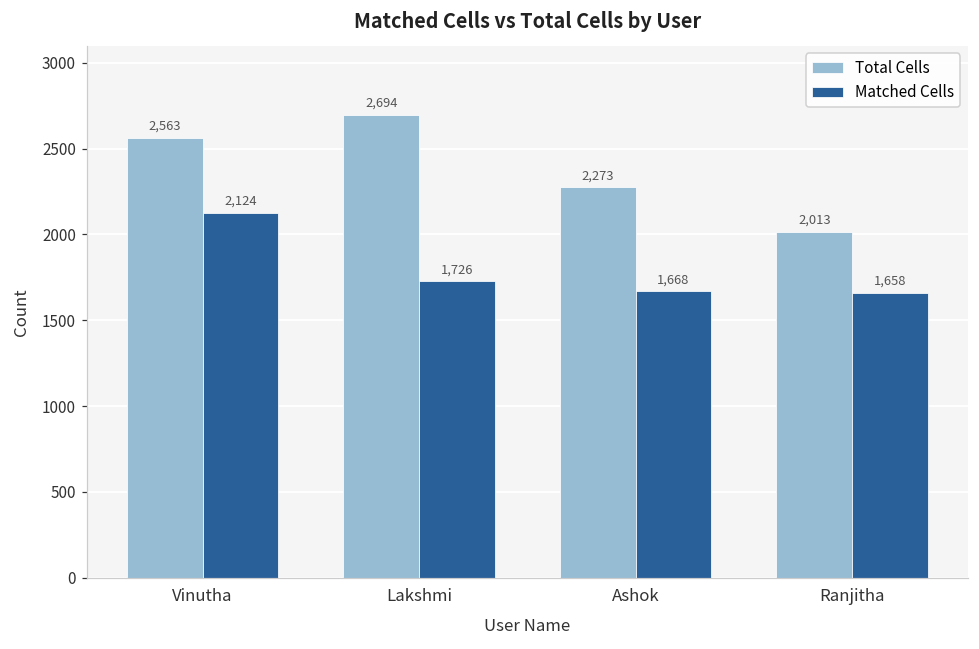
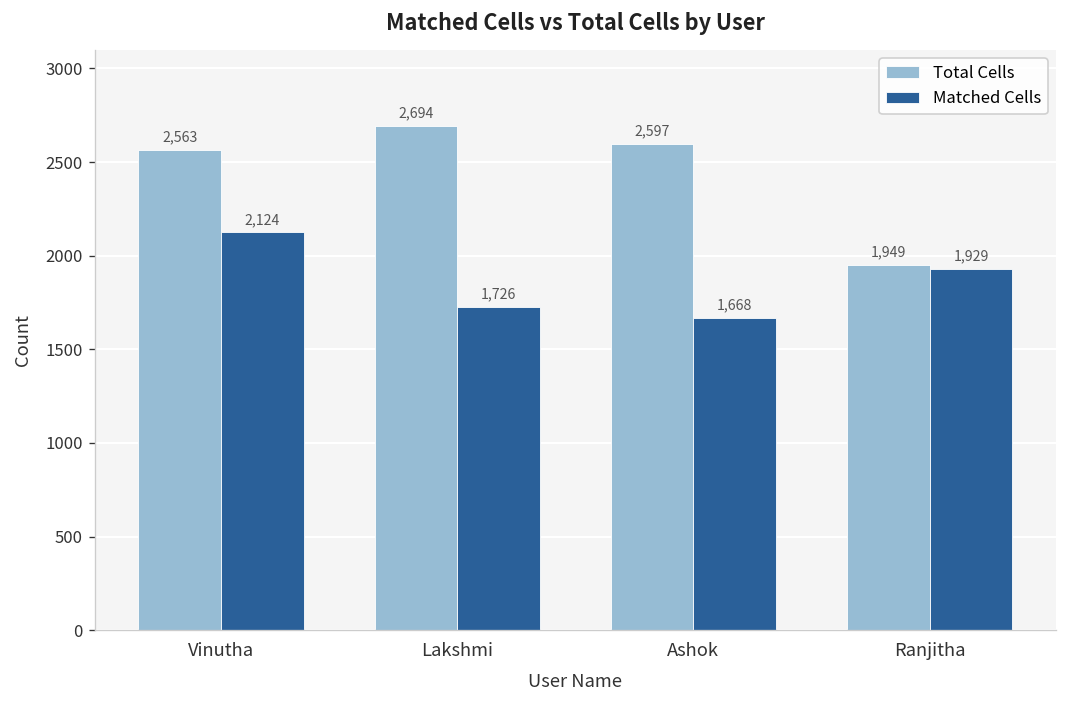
Total Cells, Ashok: 2,273 -> 2,597
Total Cells, Ranjitha: 2,013 -> 1,949
Matched Cells, Ranjitha: 1,658 -> 1,929
